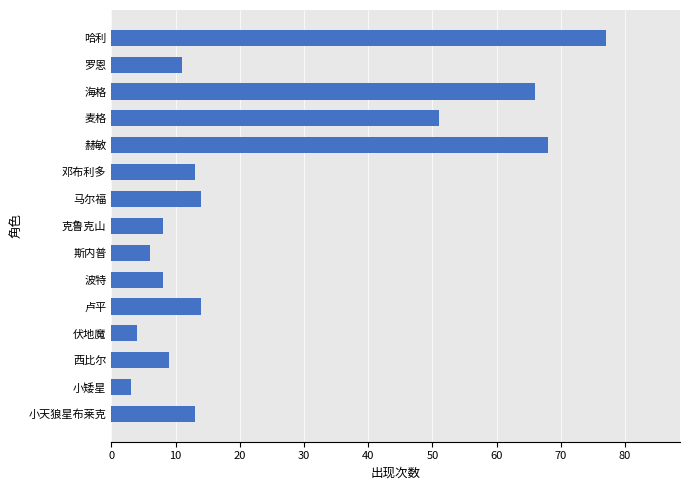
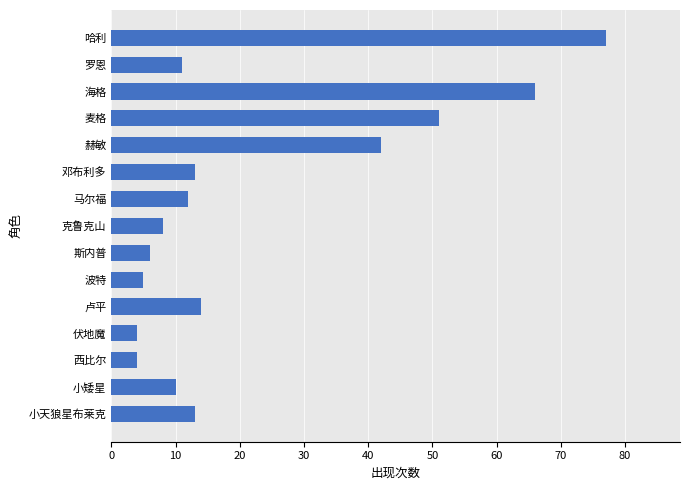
赫敏: 68 -> 42
马尔福: 14 -> 12
波特: 8 -> 5
西比尔: 9 -> 4
小矮星: 3 -> 10
